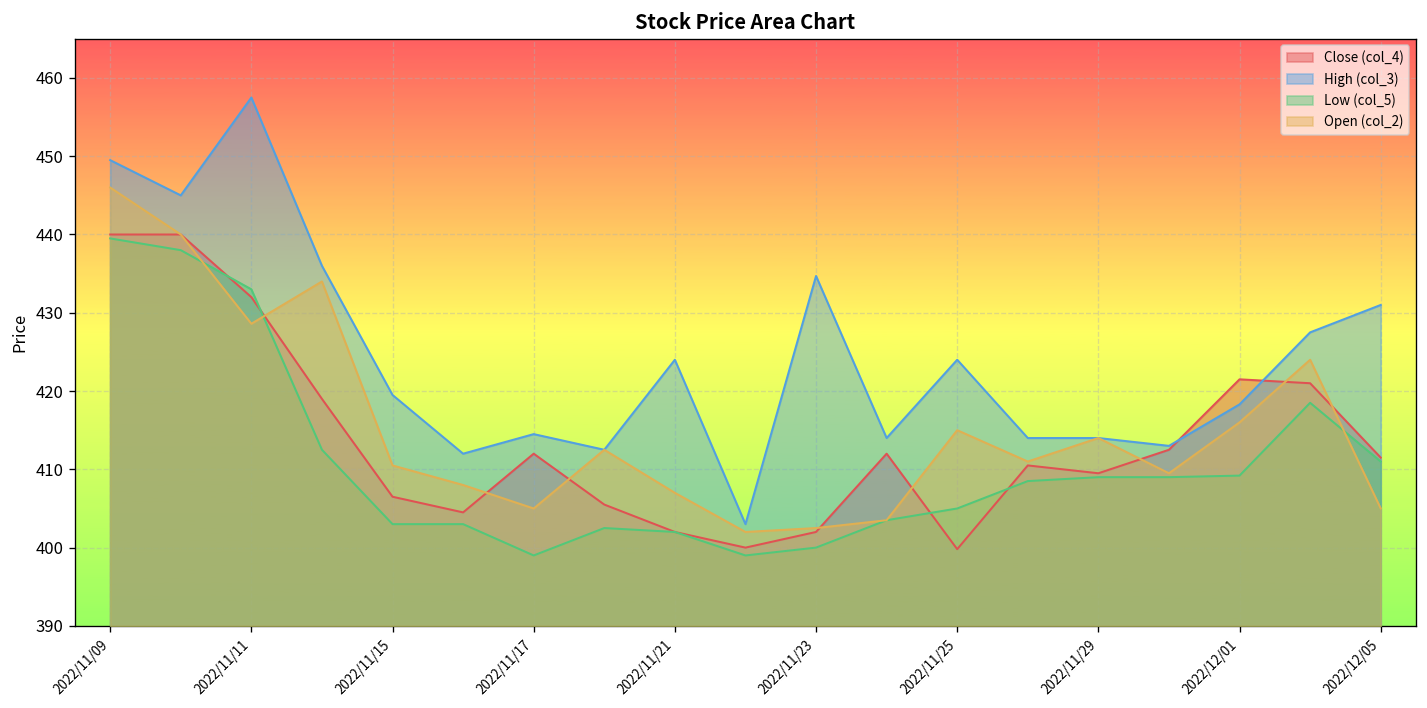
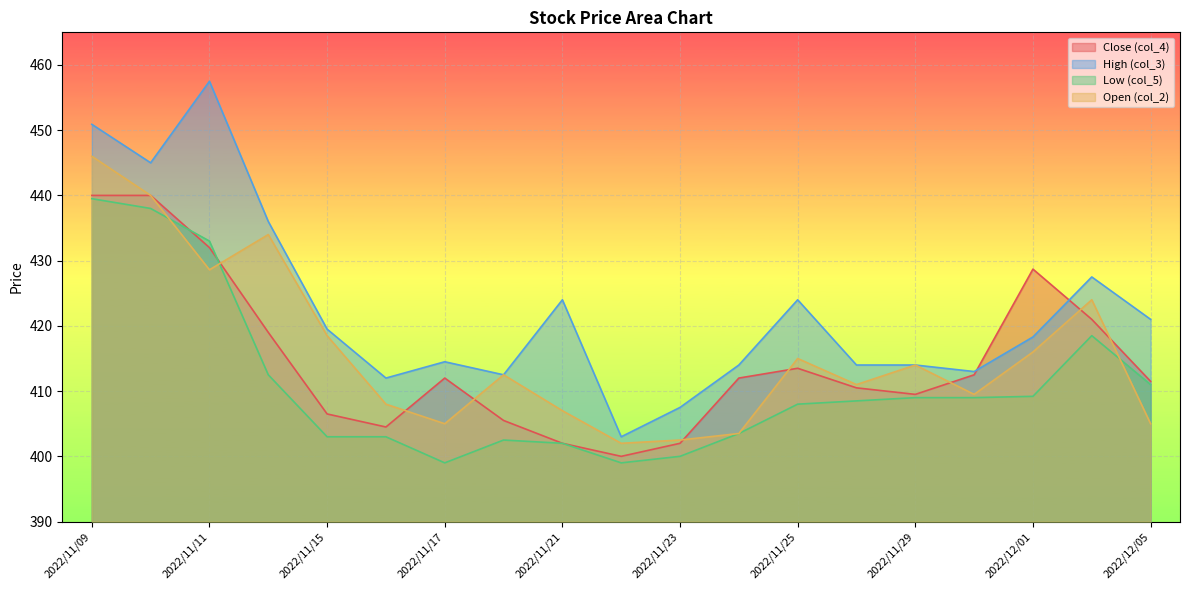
High (col_3), 2022/11/09: 450 -> 451
Open (col_2), 2022/11/15: 411 -> 419
High (col_3), 2022/11/23: 435 -> 408
Close (col_4), 2022/11/25: 400 -> 414
Low (col_5), 2022/11/25: 405 -> 408
Close (col_4), 2022/12/01: 422 -> 429
High (col_3), 2022/12/05: 431 -> 421
